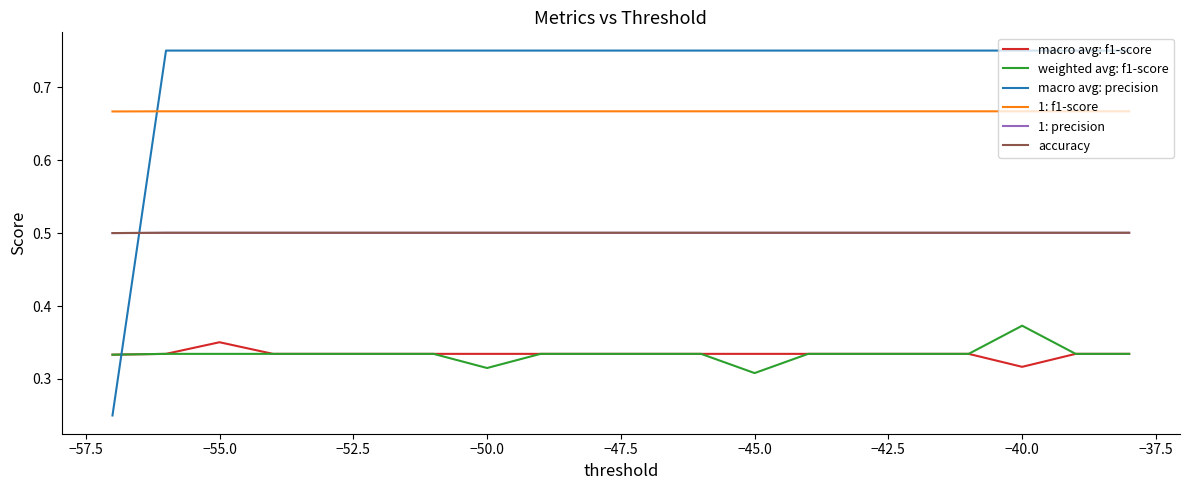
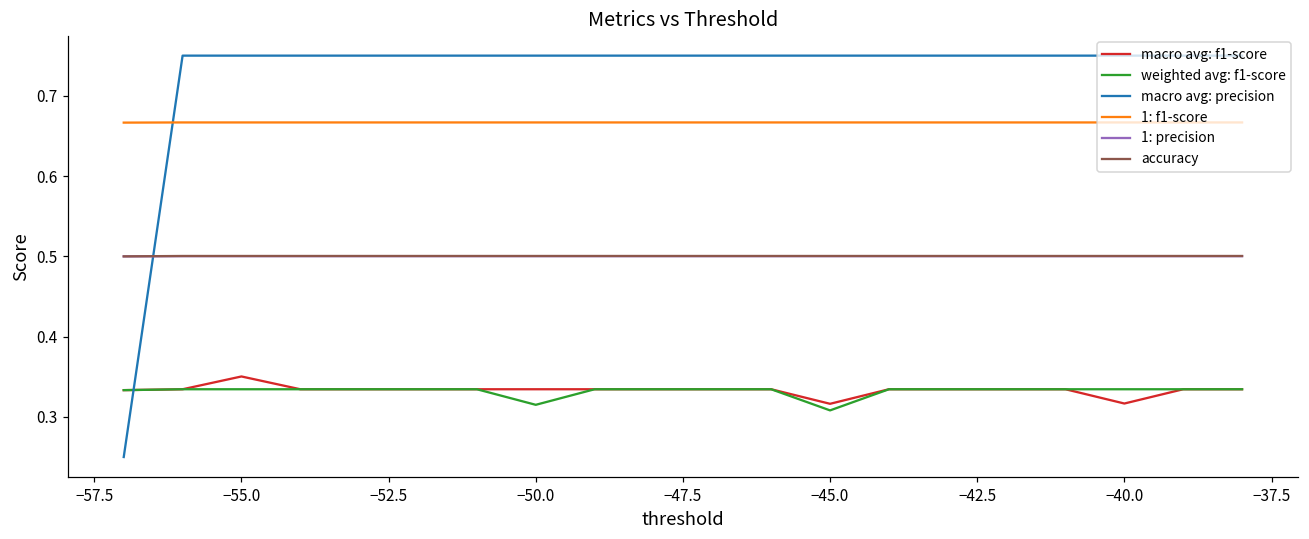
macro avg: f1-score, −45.0: 0.33 -> 0.32
weighted avg: f1-score, −40.0: 0.37 -> 0.33
